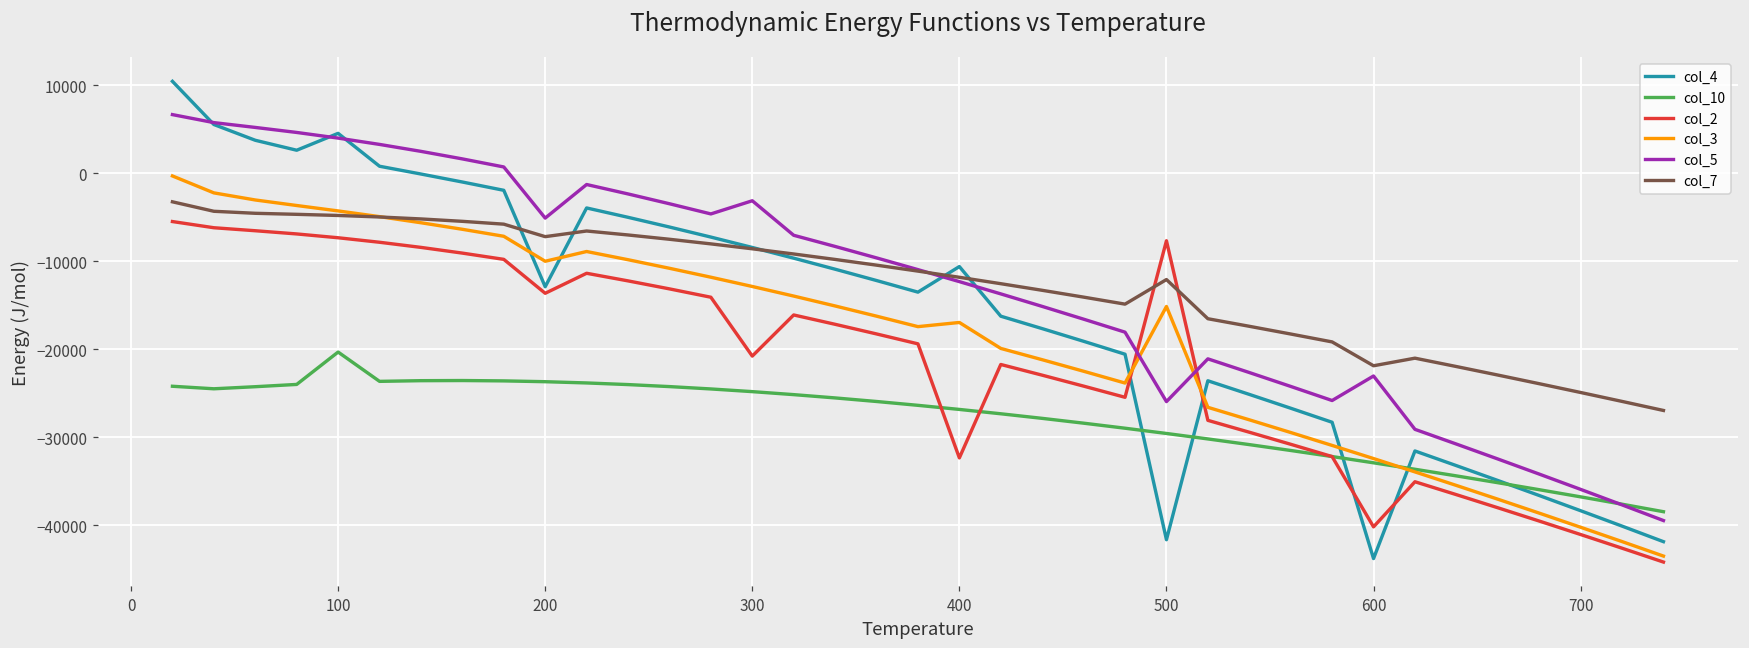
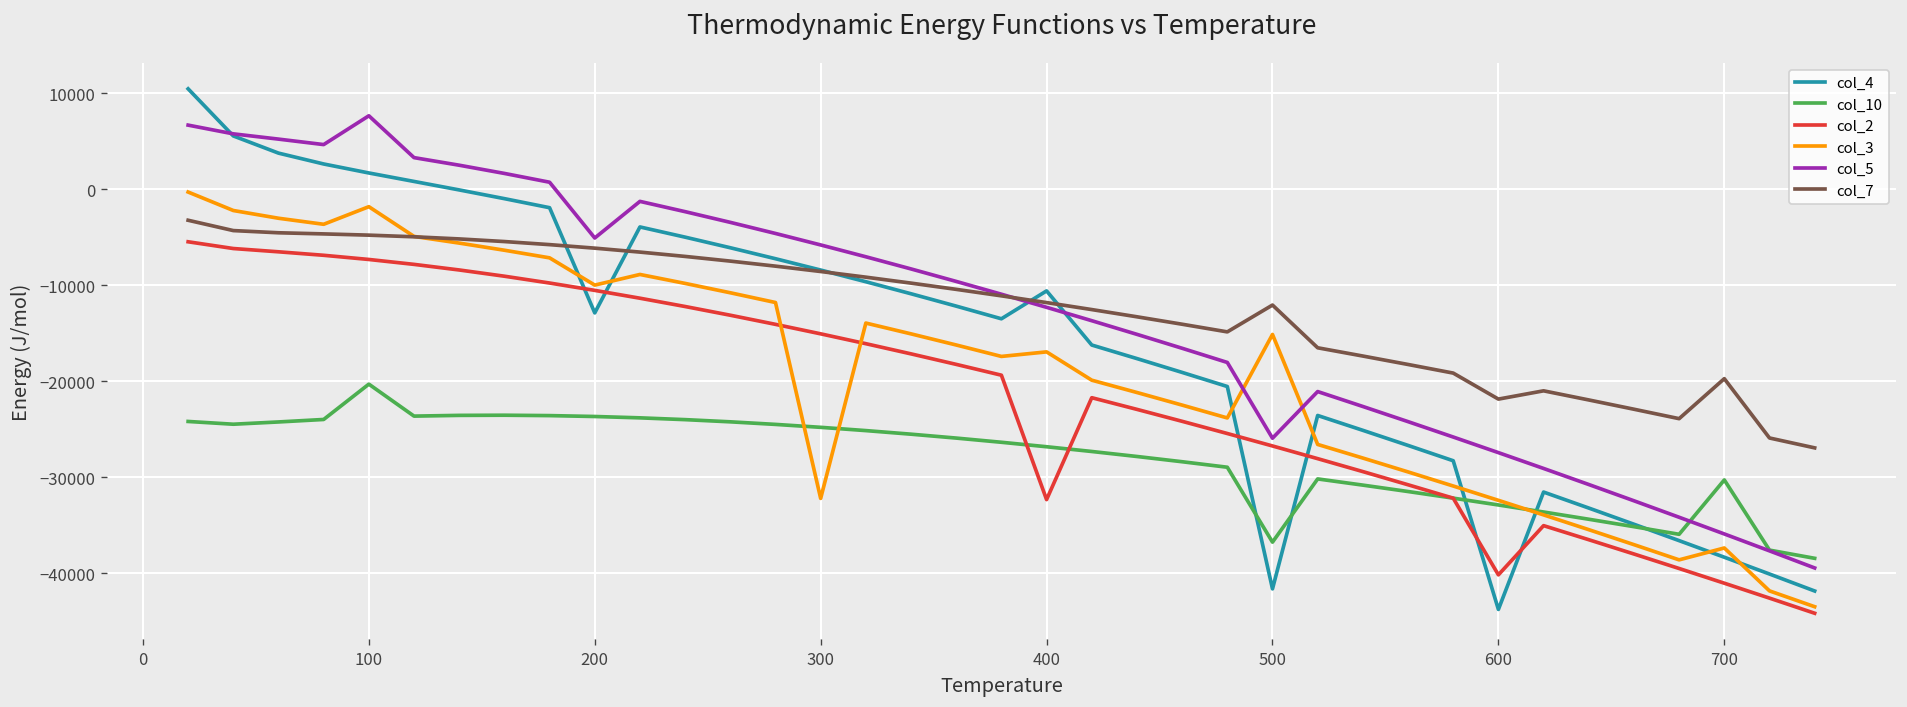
col_4, 100: 5000 -> 2000
col_3, 100: -4000 -> -2000
col_5, 100: 4000 -> 8000
col_2, 200: -14000 -> -11000
col_7, 200: -7000 -> -6000
col_2, 300: -21000 -> -15000
col_3, 300: -13000 -> -32000
col_5, 300: -3000 -> -6000
col_10, 500: -30000 -> -37000
col_2, 500: -8000 -> -27000
col_5, 600: -23000 -> -27000
col_10, 700: -37000 -> -30000
col_3, 700: -40000 -> -37000
col_7, 700: -25000 -> -20000
